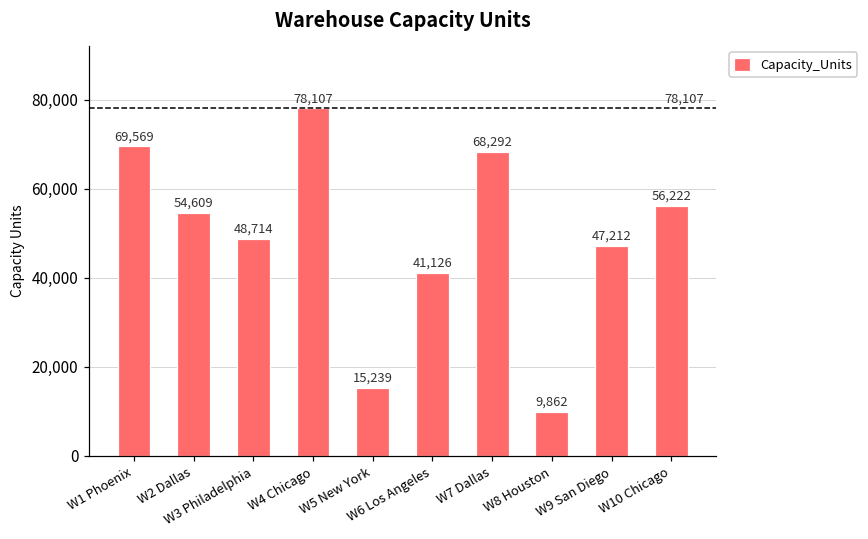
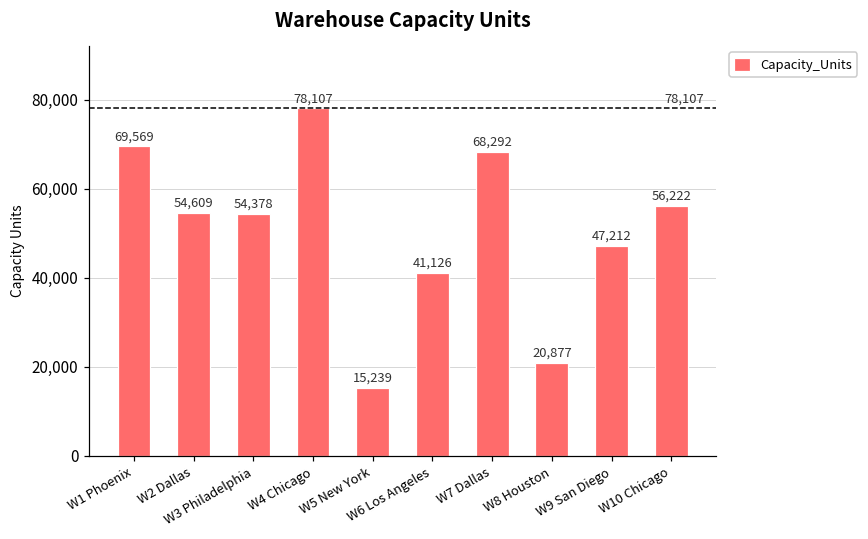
W3 Philadelphia: 48,714 -> 54,378
W8 Houston: 9,862 -> 20,877
